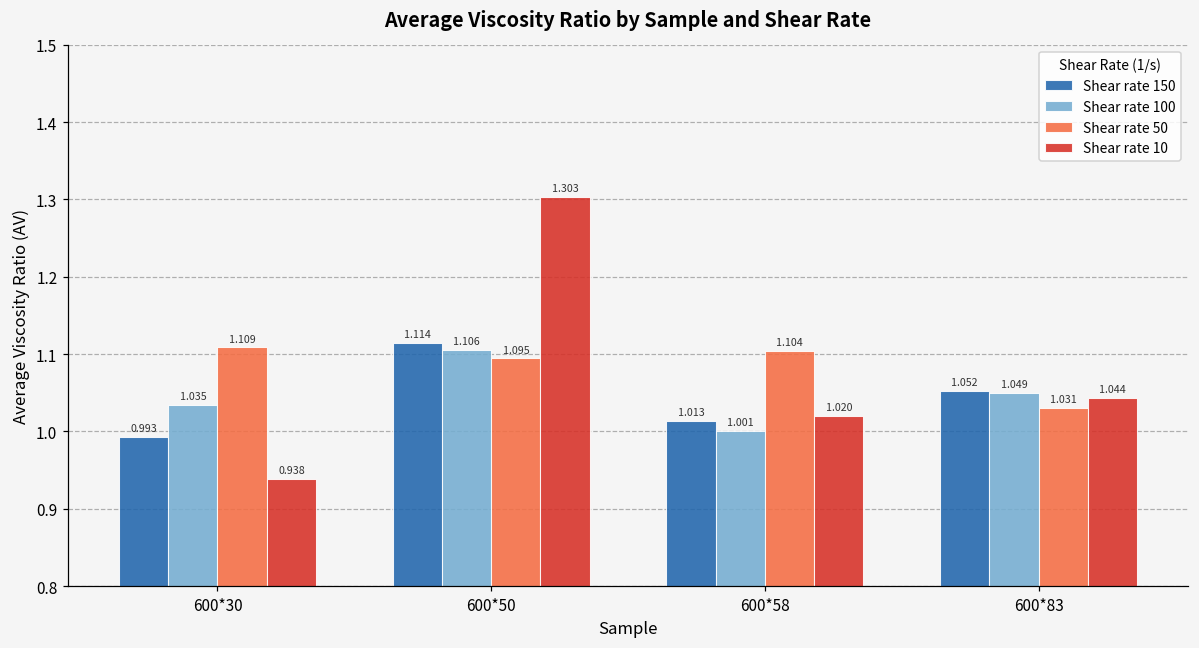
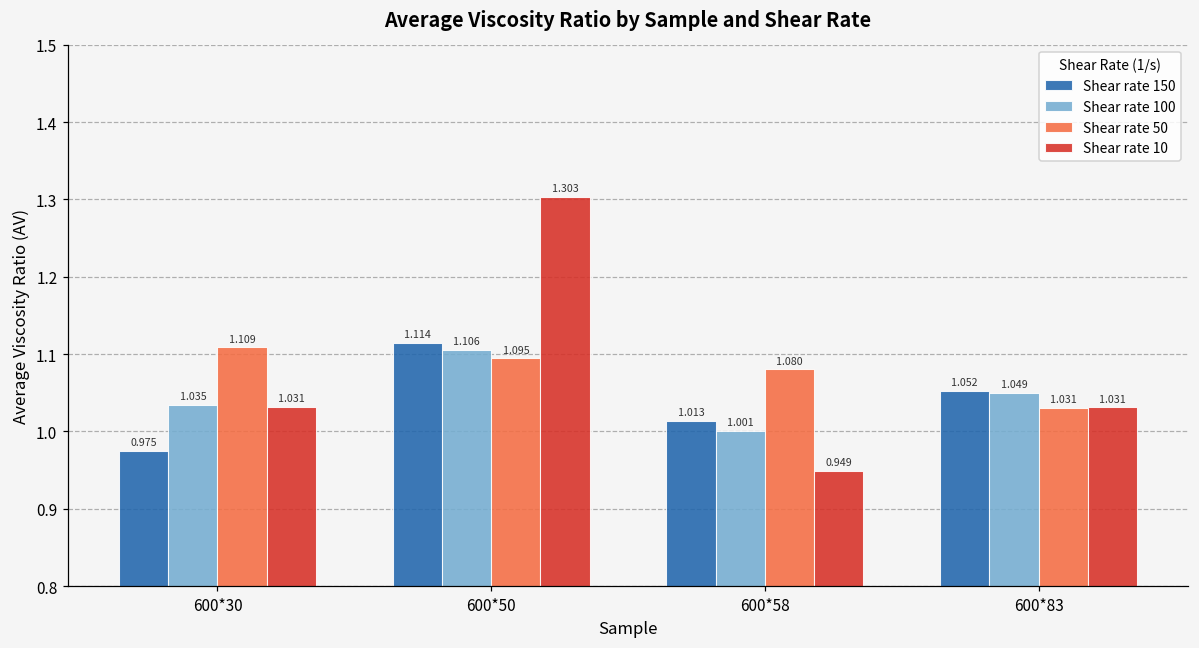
Shear rate 150, 600*30: 0.993 -> 0.975
Shear rate 10, 600*30: 0.938 -> 1.031
Shear rate 50, 600*58: 1.104 -> 1.080
Shear rate 10, 600*58: 1.020 -> 0.949
Shear rate 10, 600*83: 1.044 -> 1.031
